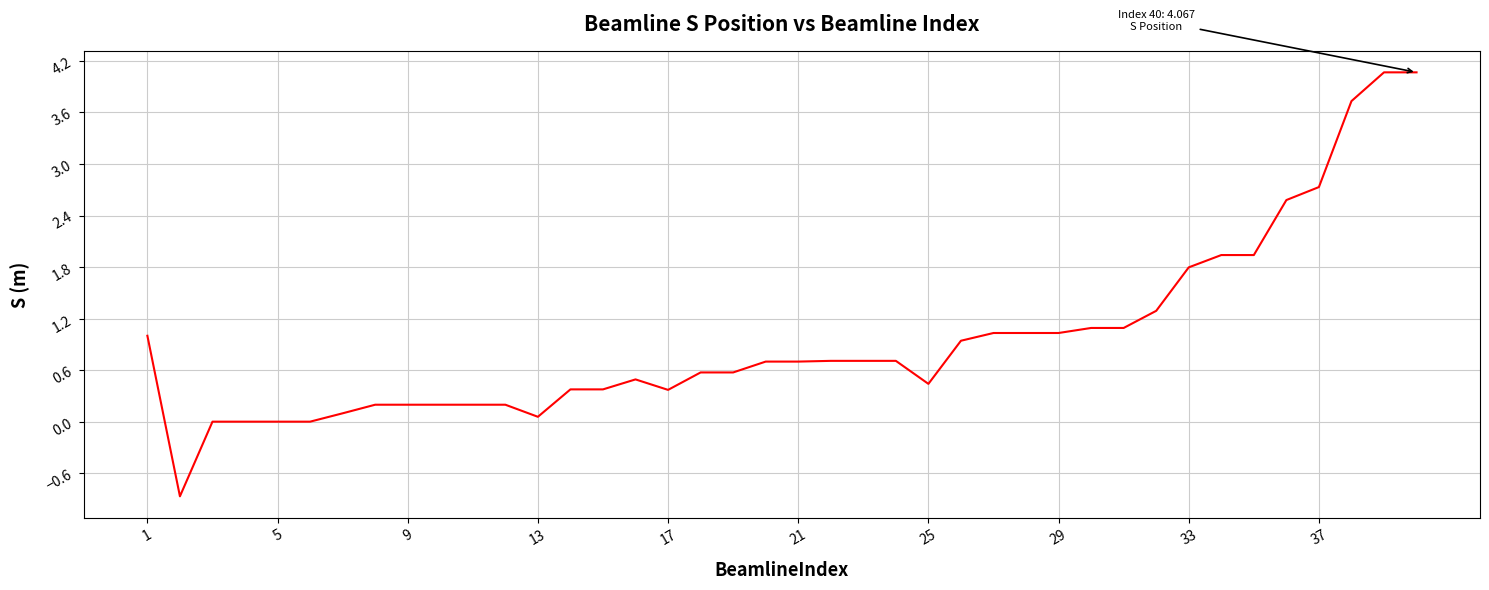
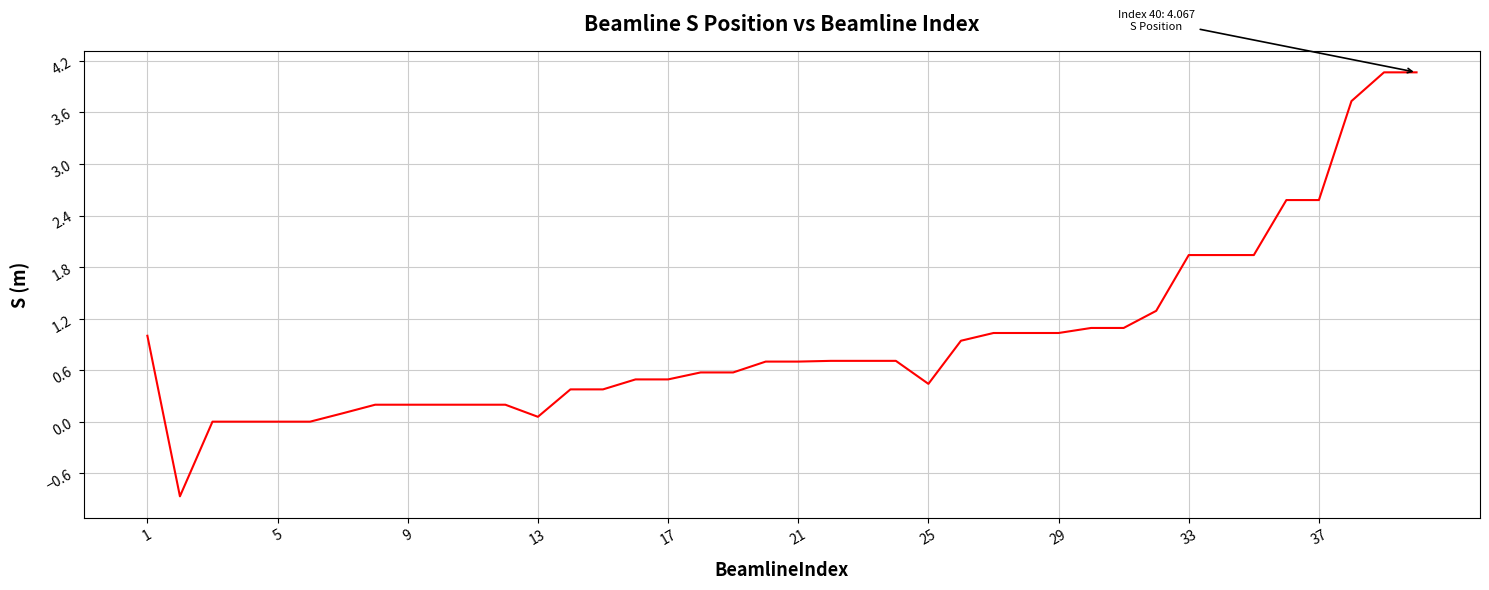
17: 0.4 -> 0.5
33: 1.8 -> 1.9
37: 2.7 -> 2.6
